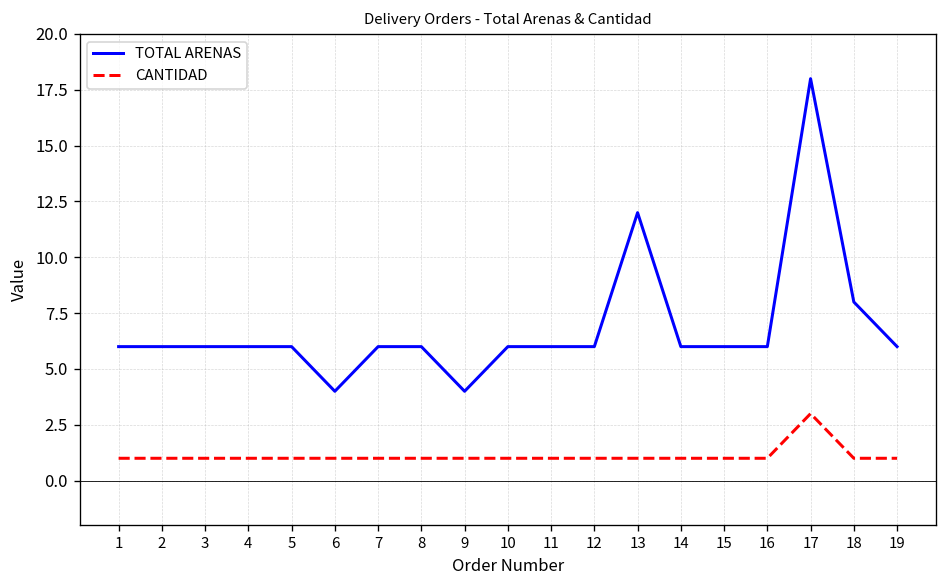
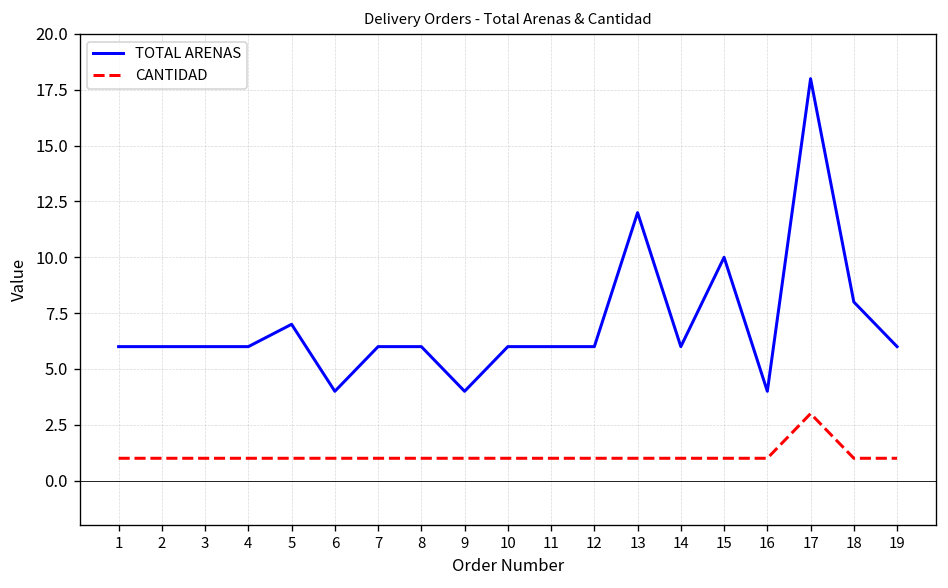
TOTAL ARENAS, 5: 6 -> 7
TOTAL ARENAS, 15: 6 -> 10
TOTAL ARENAS, 16: 6 -> 4
